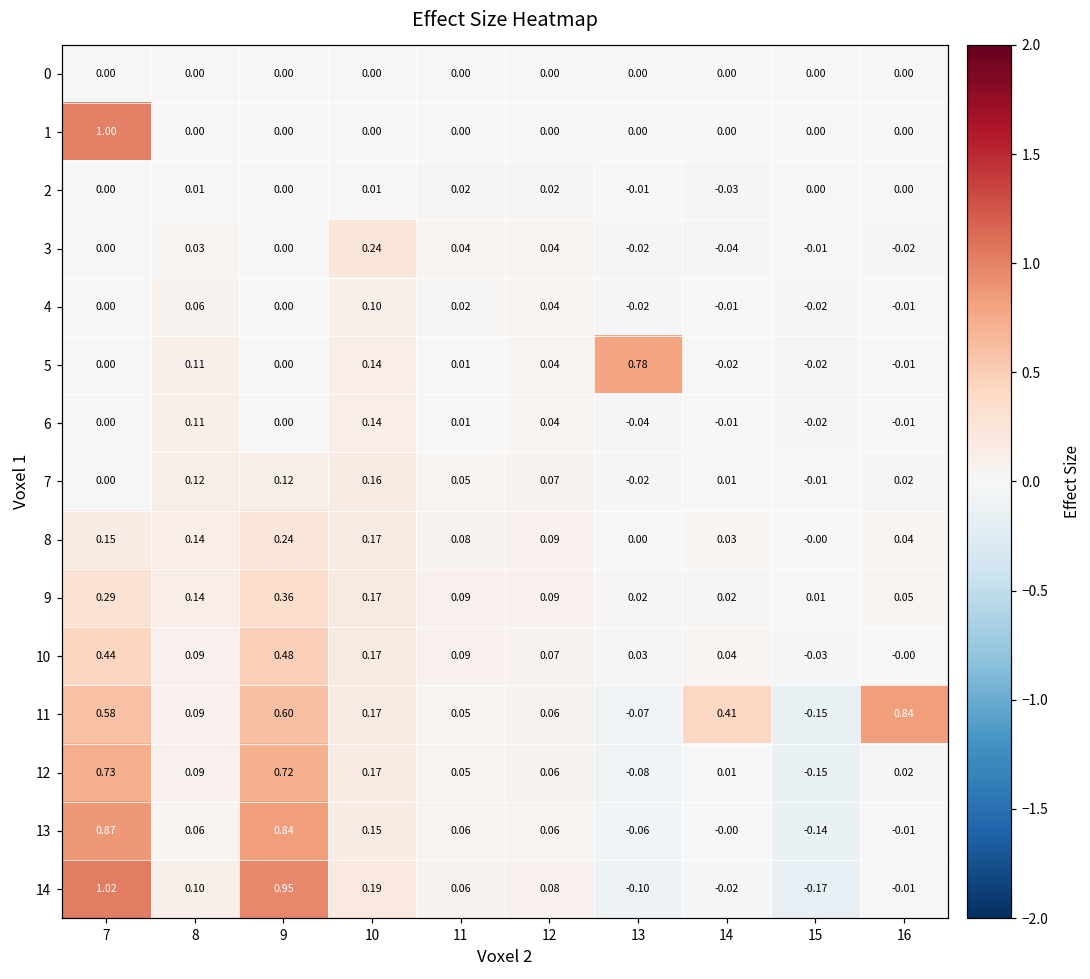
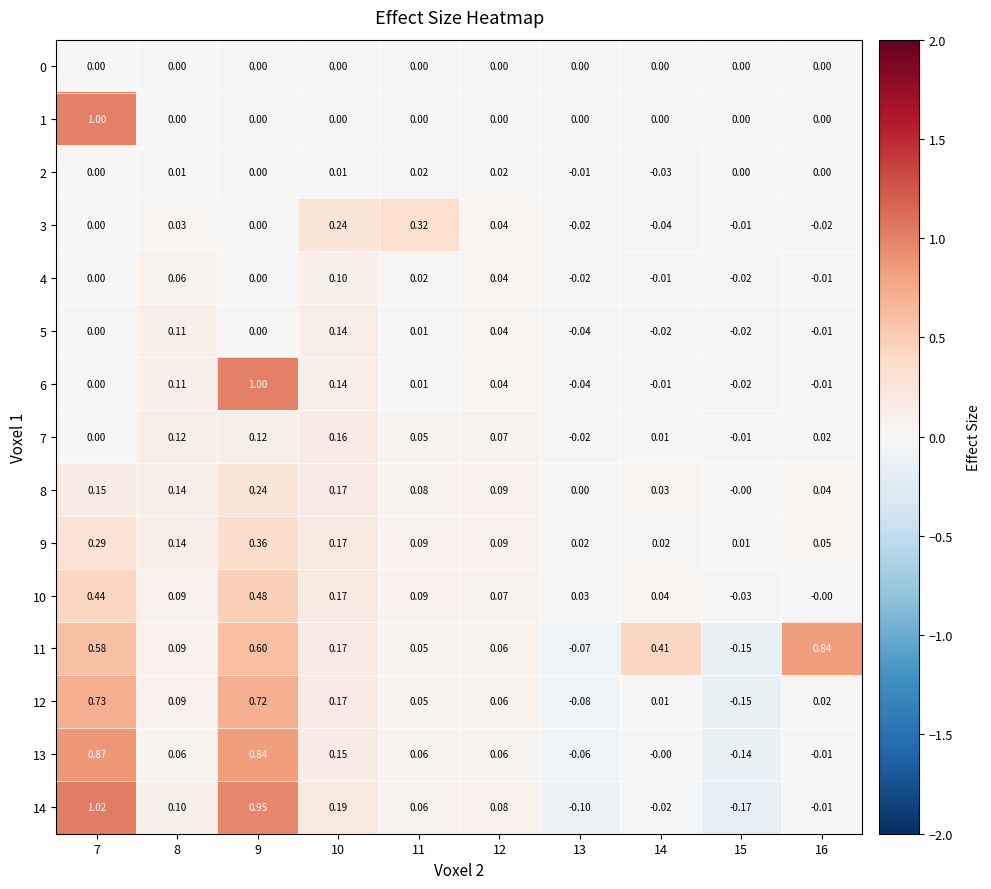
3, 11: 0.04 -> 0.32
5, 13: 0.78 -> -0.04
6, 9: 0.00 -> 1.00
